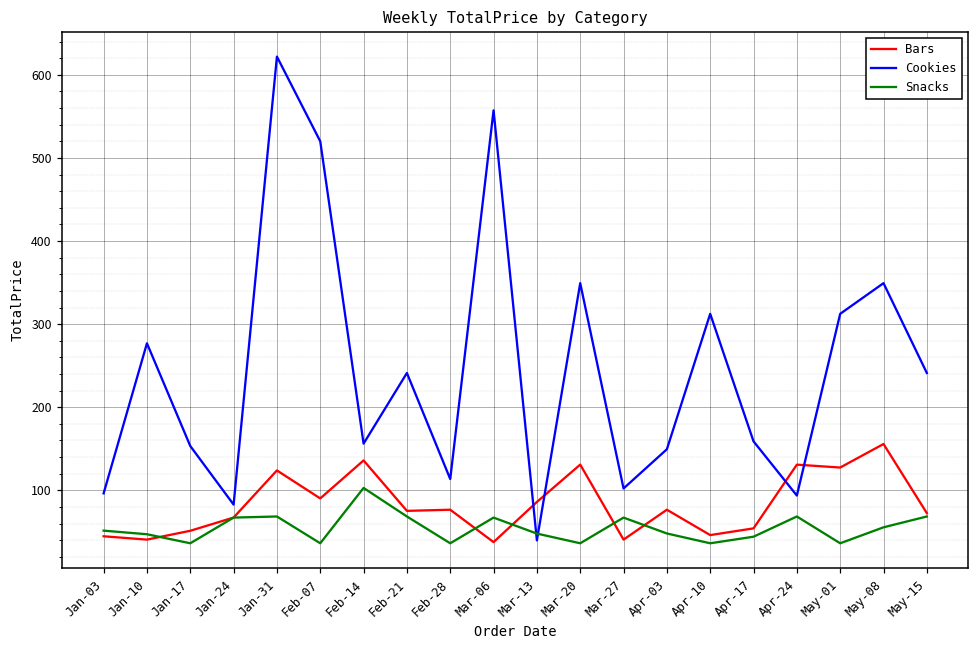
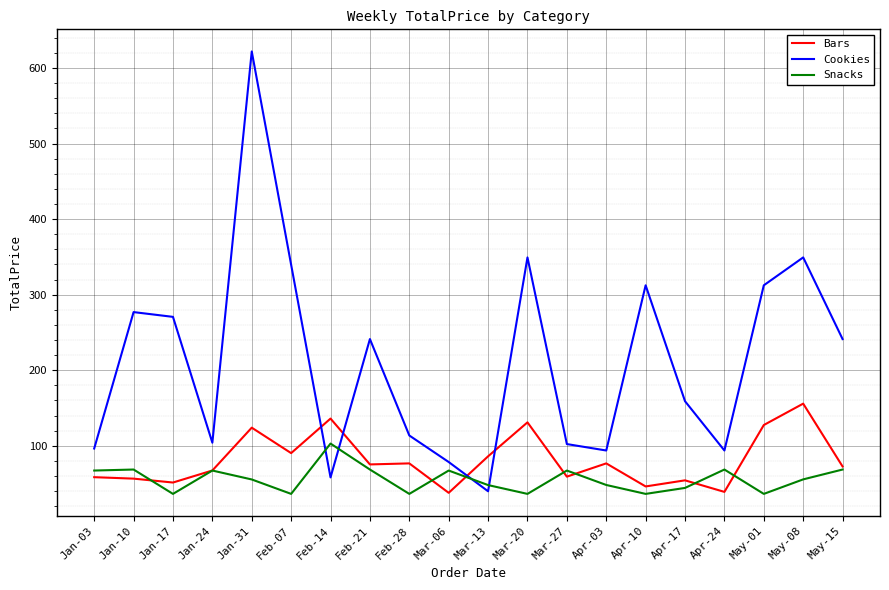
Bars, Jan-03: 40 -> 60
Snacks, Jan-03: 50 -> 70
Bars, Jan-10: 40 -> 60
Snacks, Jan-10: 50 -> 70
Cookies, Jan-17: 150 -> 270
Cookies, Jan-24: 80 -> 100
Snacks, Jan-31: 70 -> 60
Cookies, Feb-07: 520 -> 340
Cookies, Feb-14: 160 -> 60
Cookies, Mar-06: 560 -> 80
Bars, Mar-27: 40 -> 60
Cookies, Apr-03: 150 -> 90
Bars, Apr-24: 130 -> 40
